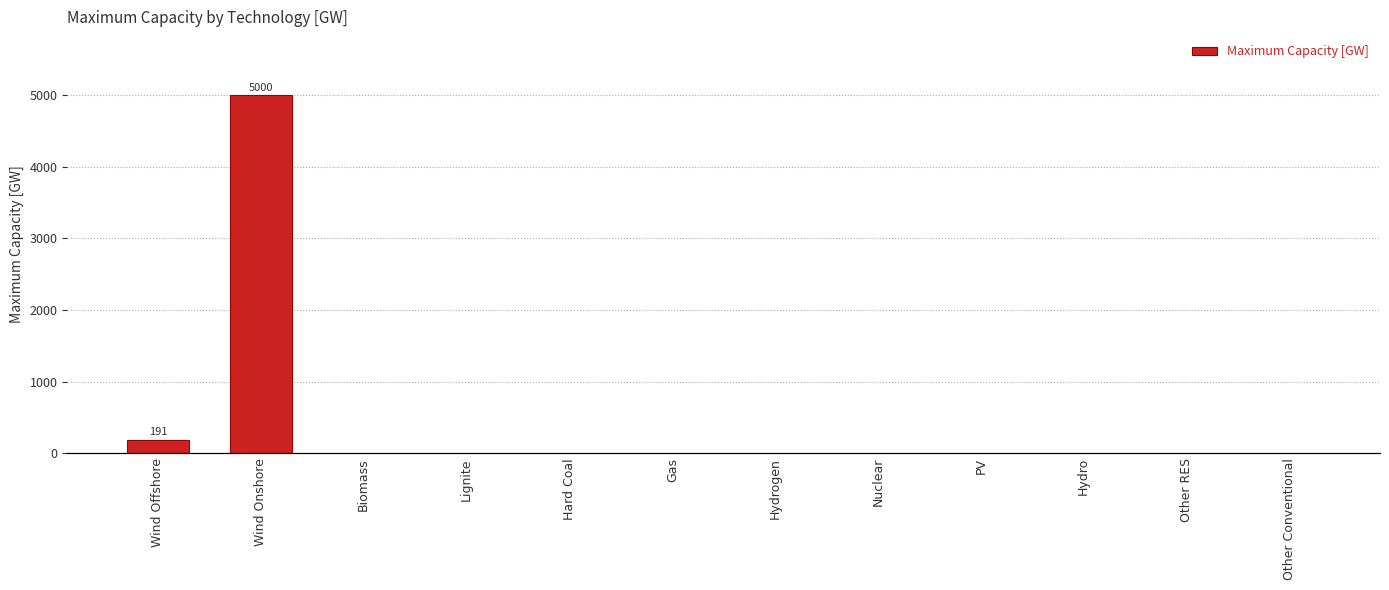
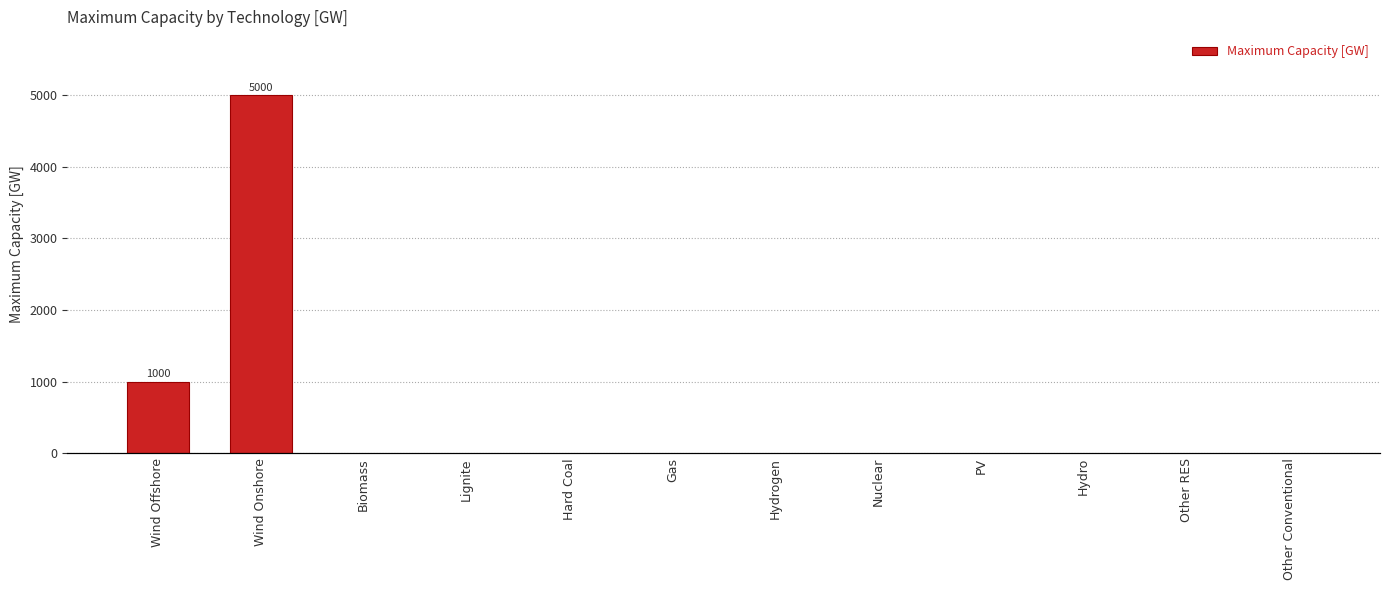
Wind Offshore: 191 -> 1000
